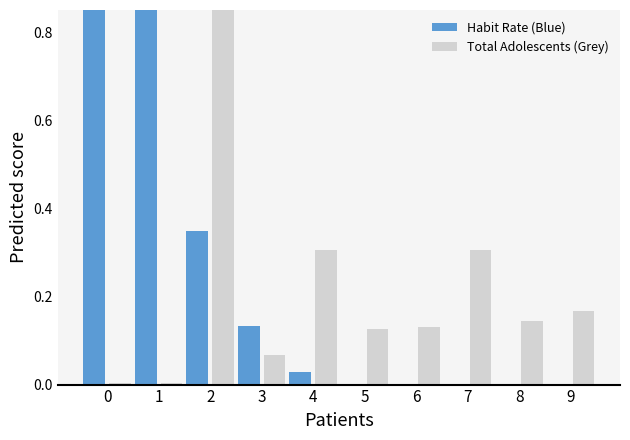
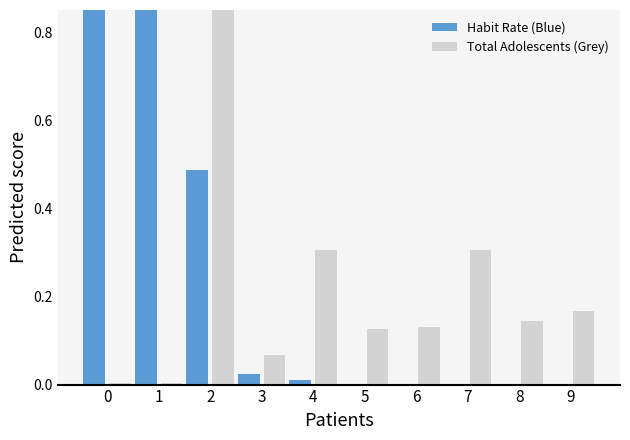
Habit Rate (Blue), 2: 0.35 -> 0.49
Habit Rate (Blue), 3: 0.13 -> 0.02
Habit Rate (Blue), 4: 0.03 -> 0.01
